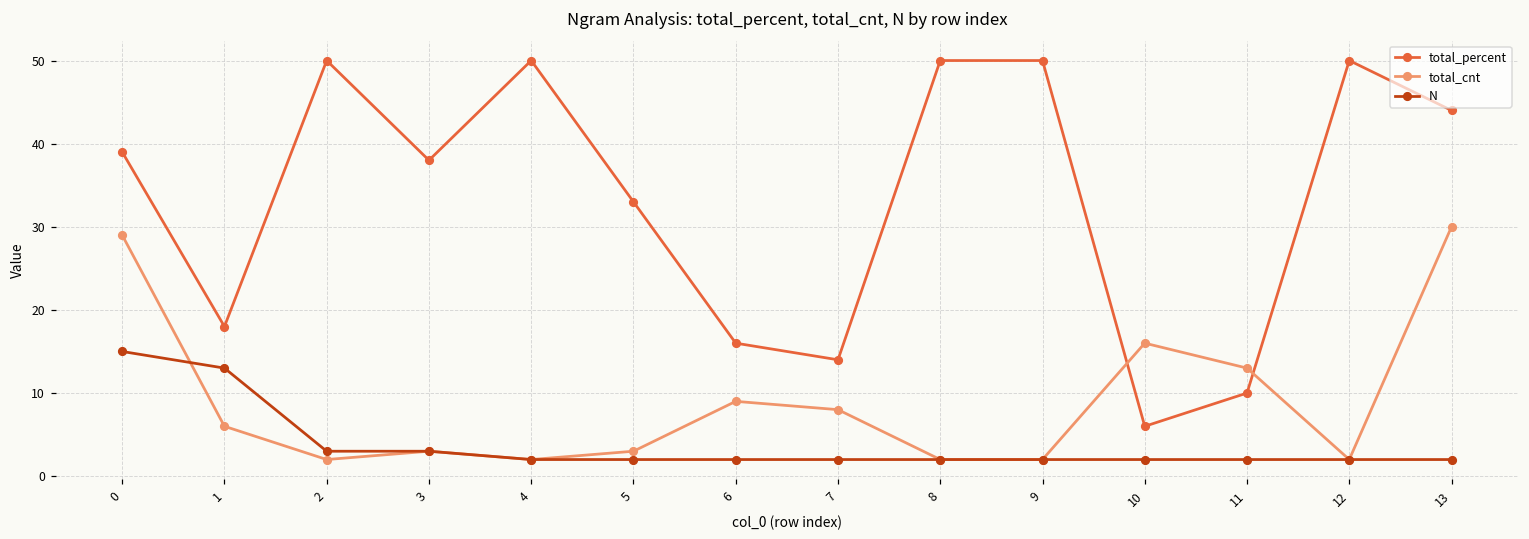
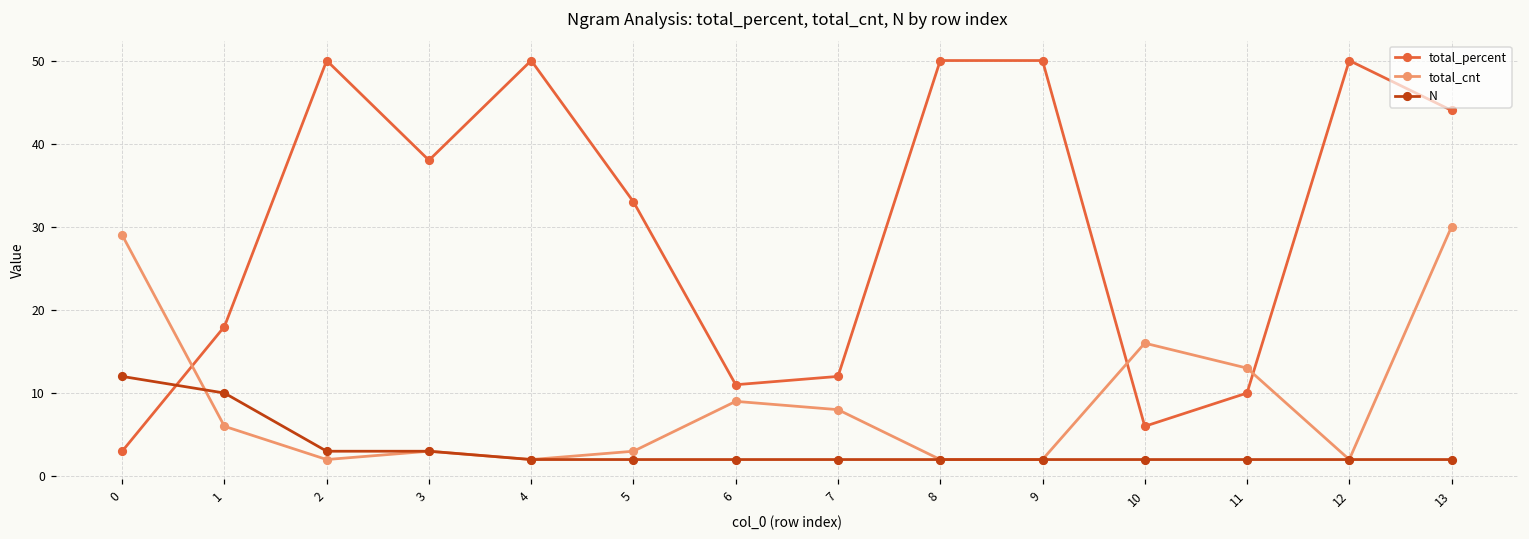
total_percent, 0: 39 -> 3
N, 0: 15 -> 12
N, 1: 13 -> 10
total_percent, 6: 16 -> 11
total_percent, 7: 14 -> 12
